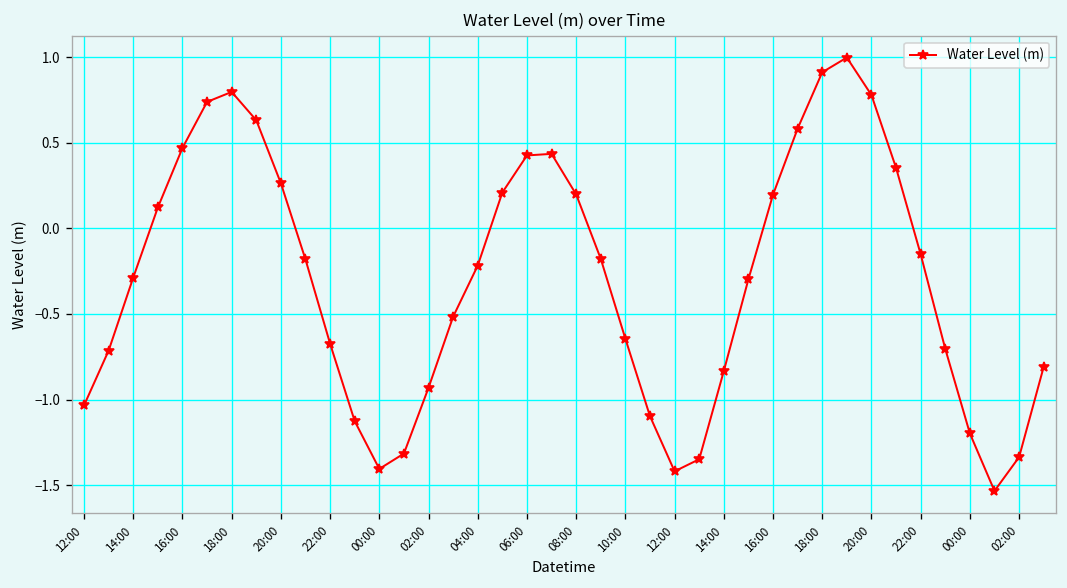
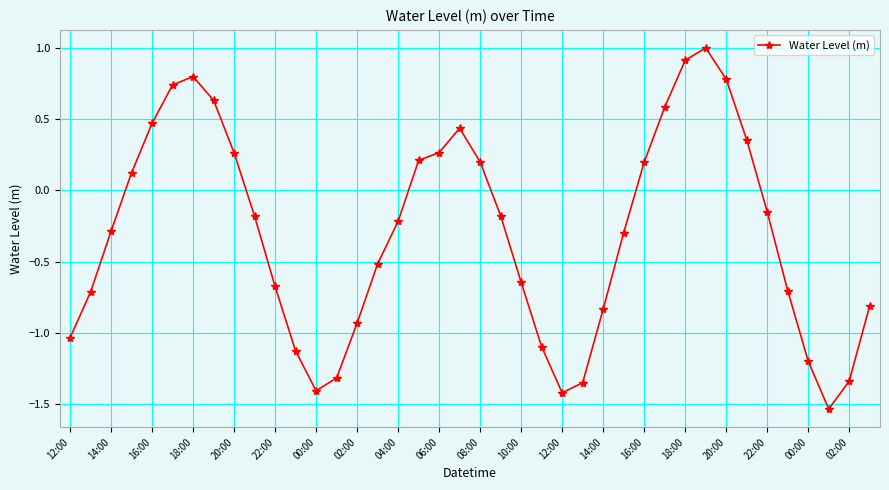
06:00: 0.43 -> 0.27
